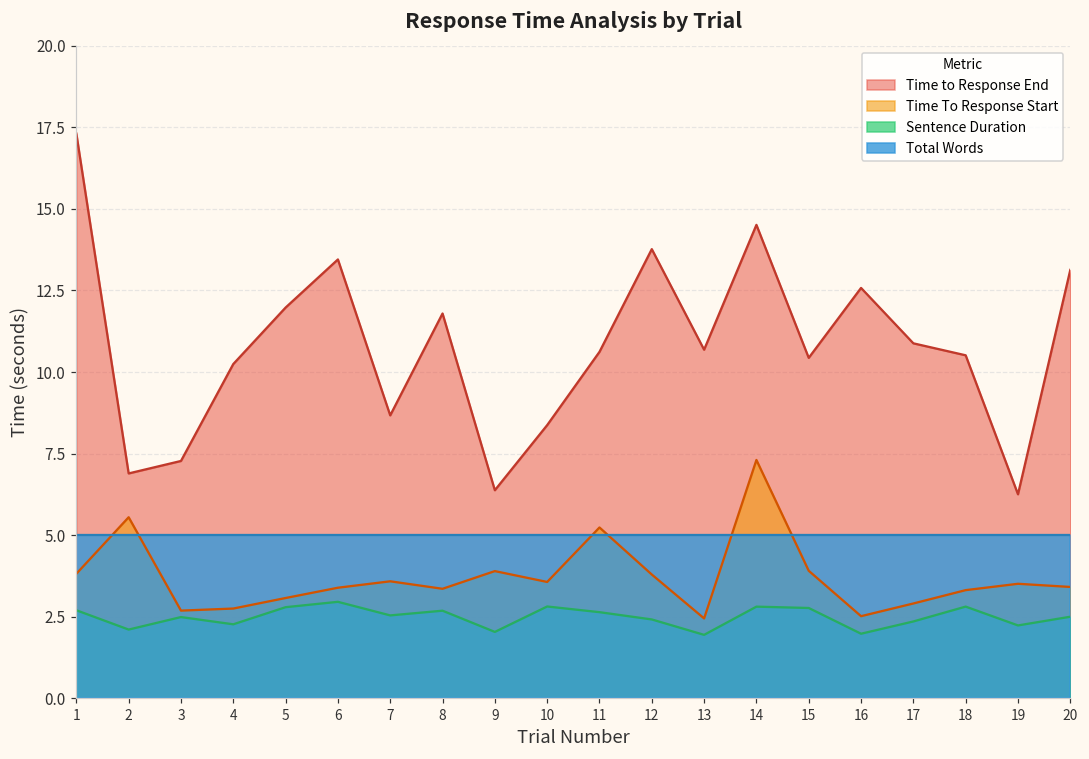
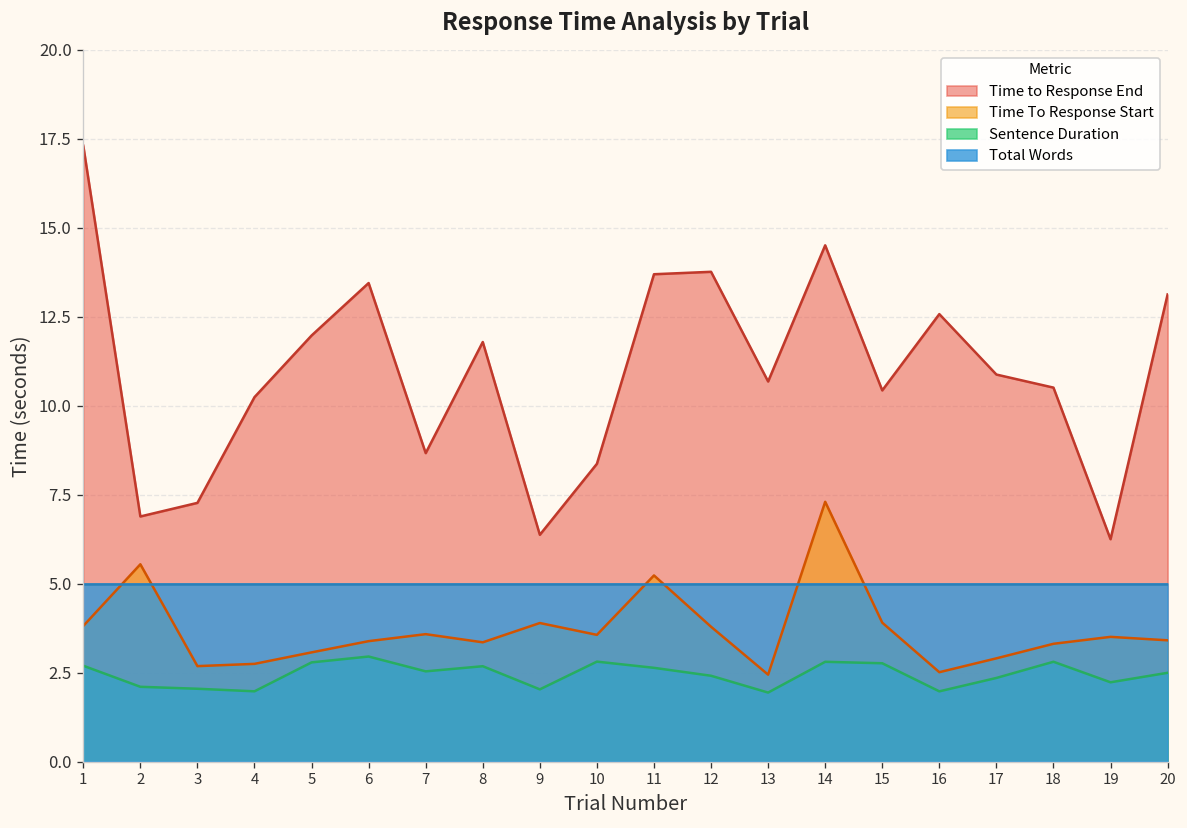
Sentence Duration, 3: 2.5 -> 2.0
Sentence Duration, 4: 2.3 -> 2.0
Time to Response End, 11: 10.6 -> 13.7
